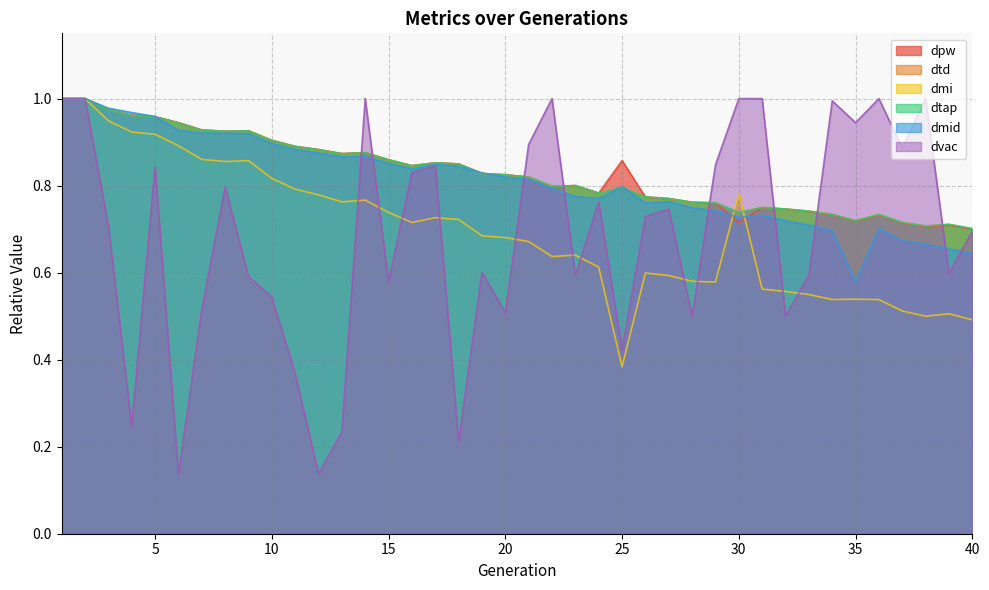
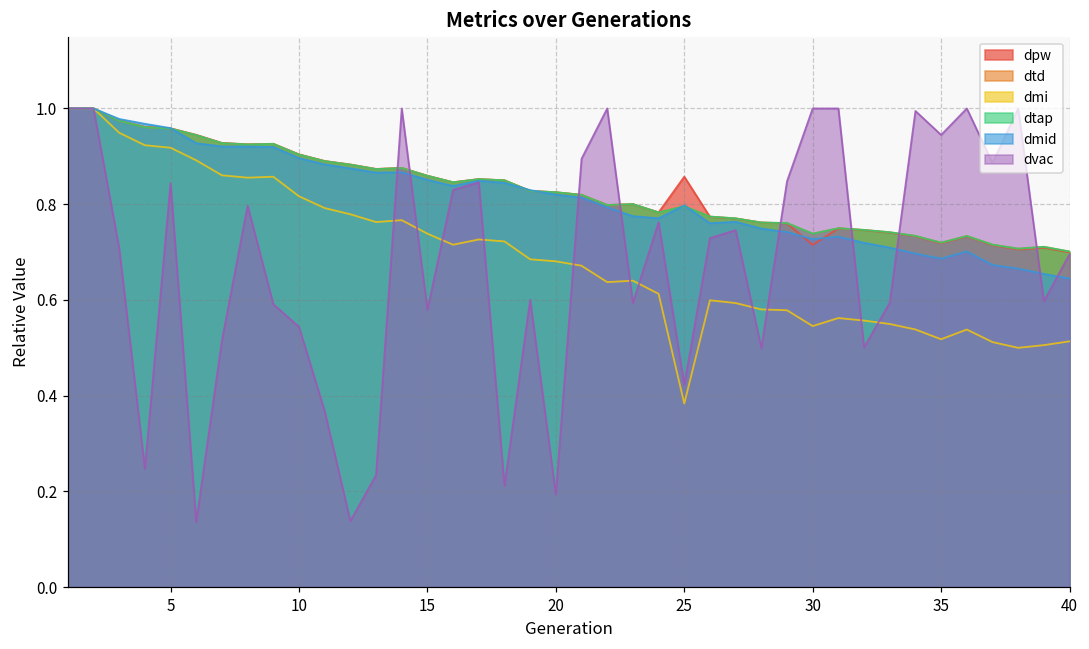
dvac, 20: 0.51 -> 0.19
dmi, 30: 0.78 -> 0.55
dmi, 35: 0.54 -> 0.52
dmid, 35: 0.58 -> 0.69
dmi, 40: 0.49 -> 0.51
